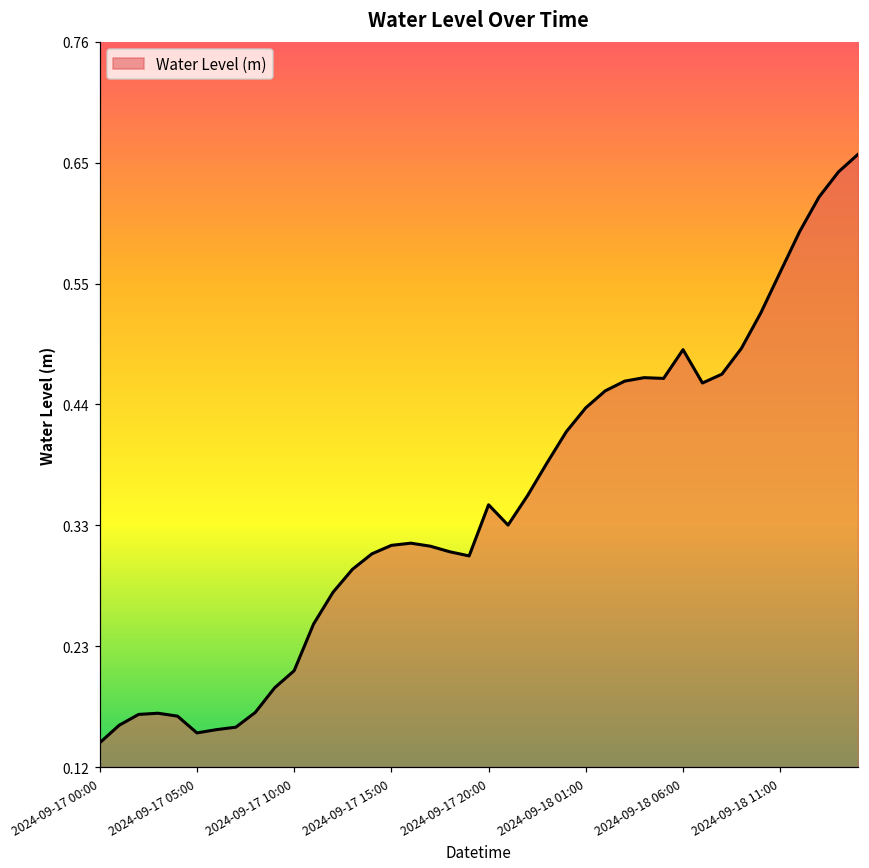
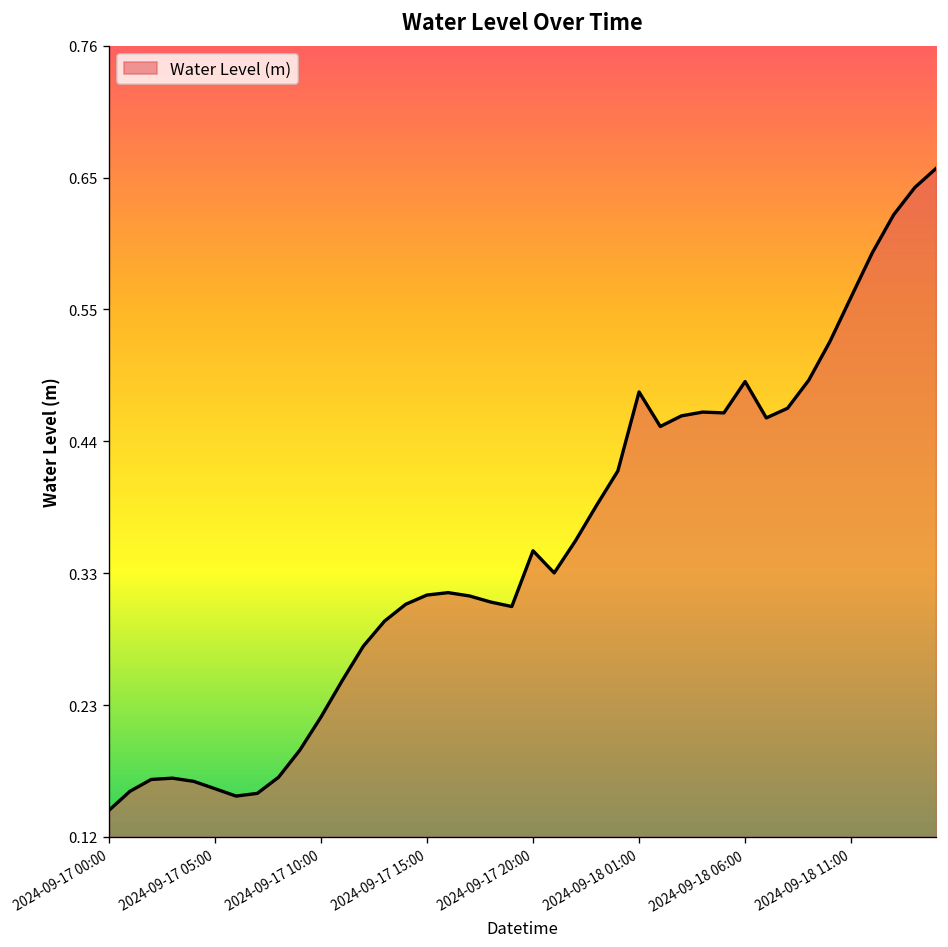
2024-09-17 05:00: 0.151 -> 0.160
2024-09-17 10:00: 0.206 -> 0.218
2024-09-18 01:00: 0.437 -> 0.480
